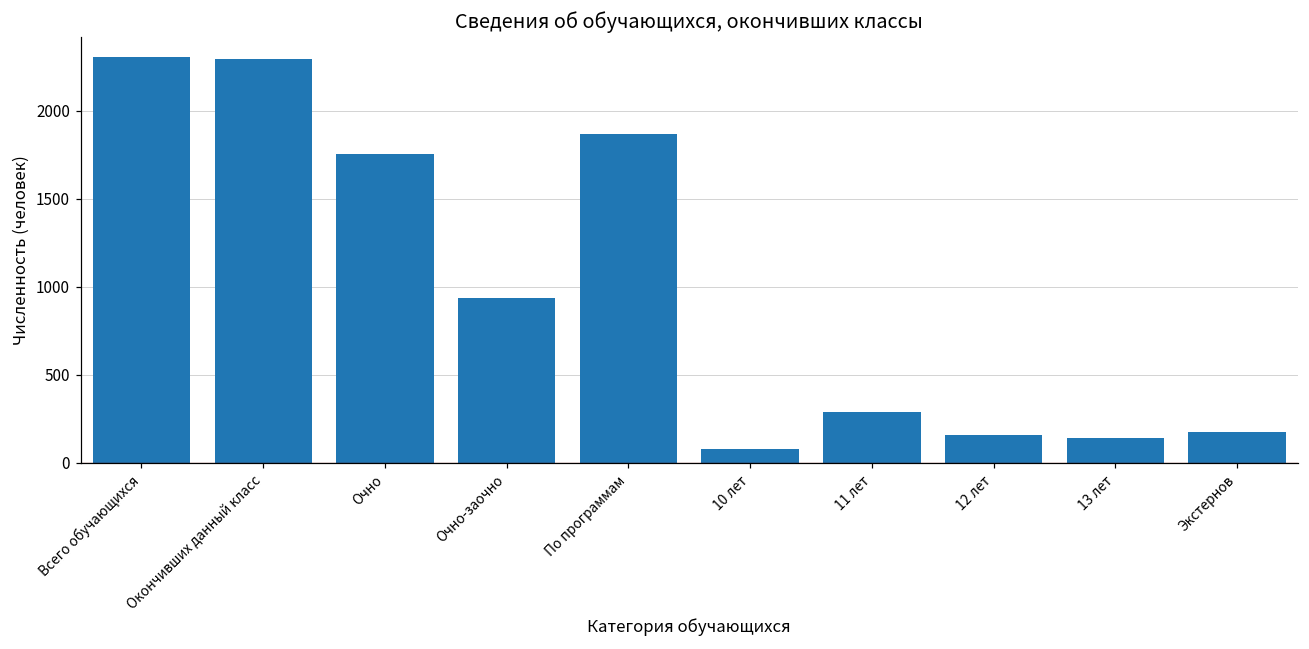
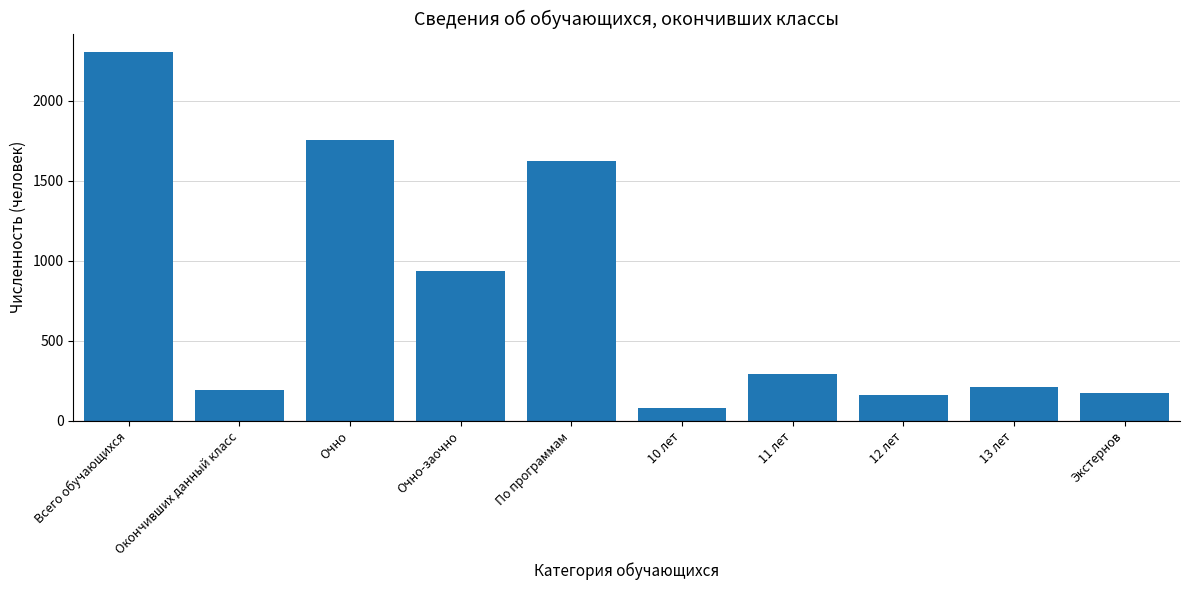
Окончивших данный класс: 2300 -> 200
По программам: 1870 -> 1630
13 лет: 140 -> 210
